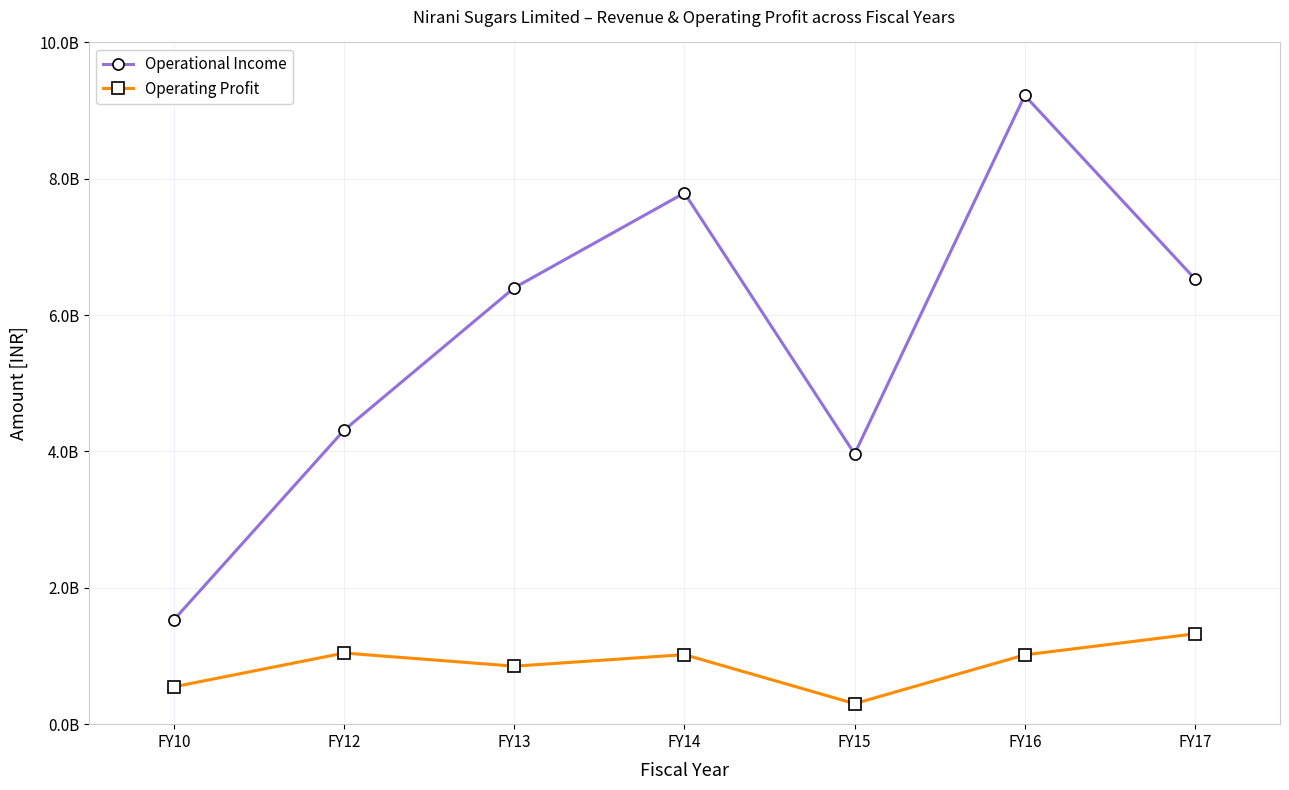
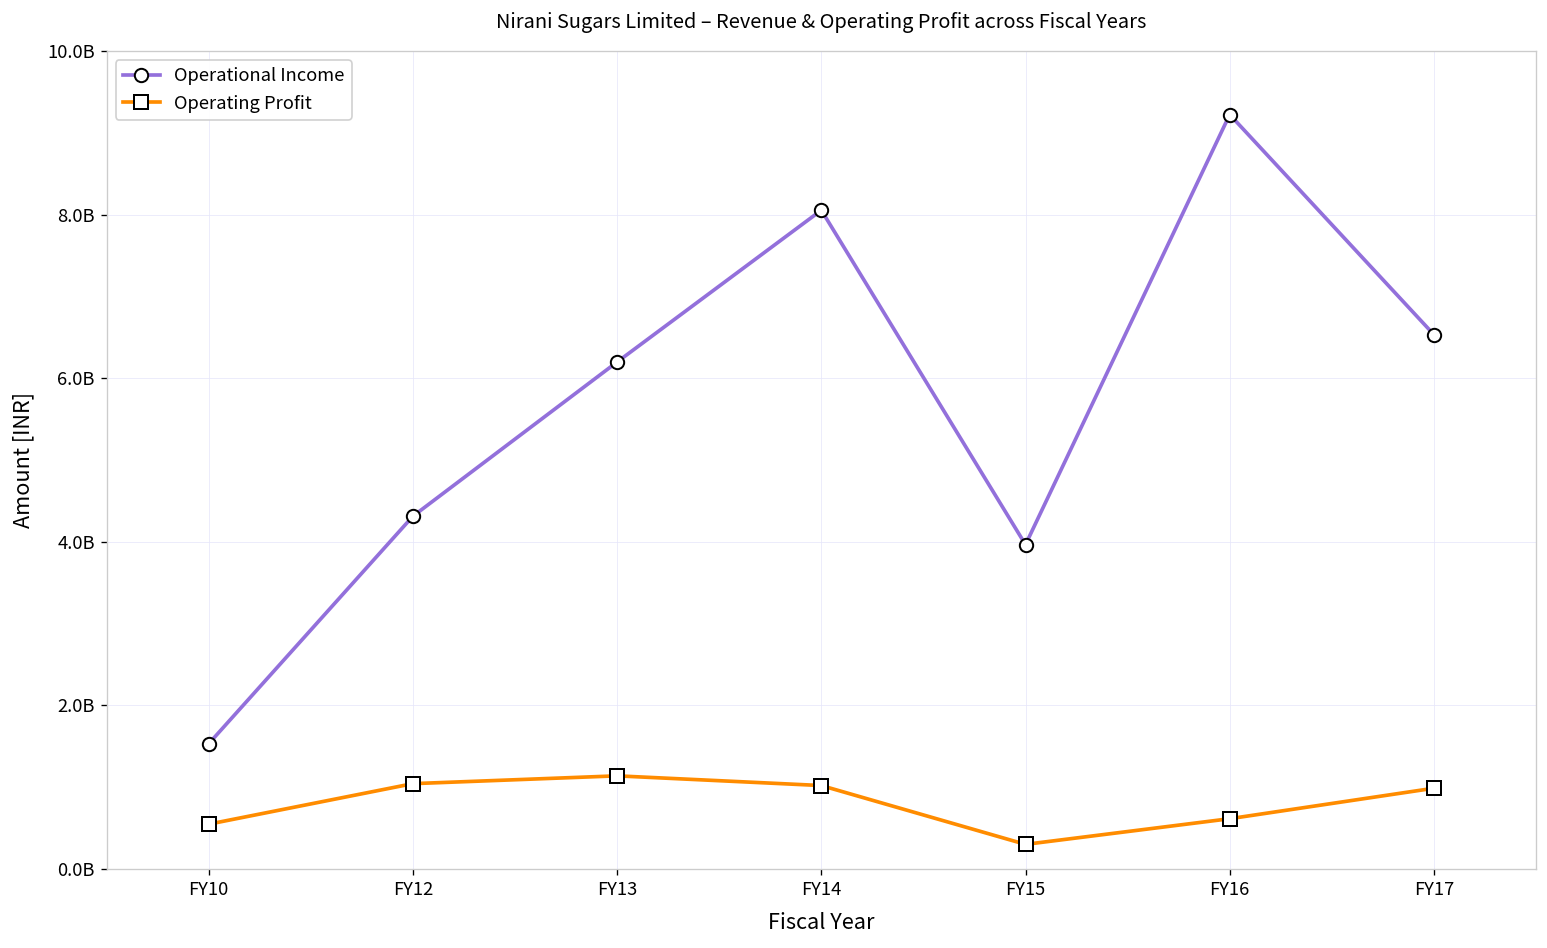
Operational Income, FY13: 6400000000 -> 6200000000
Operating Profit, FY13: 900000000 -> 1100000000
Operational Income, FY14: 7800000000 -> 8100000000
Operating Profit, FY16: 1000000000 -> 600000000
Operating Profit, FY17: 1300000000 -> 1000000000
